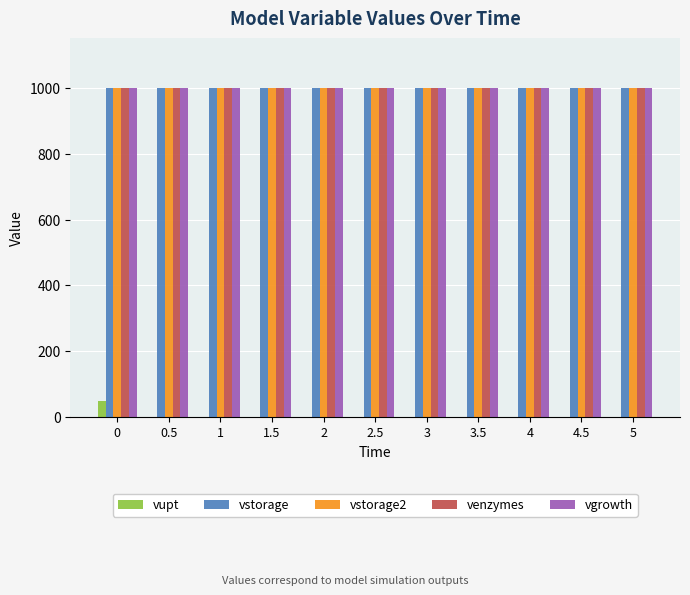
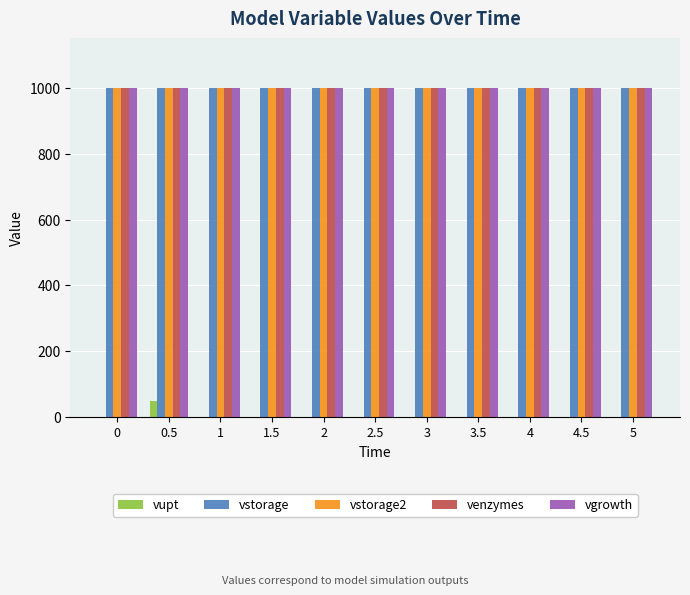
vupt, 0: 50 -> 0
vupt, 0.5: 0 -> 50
